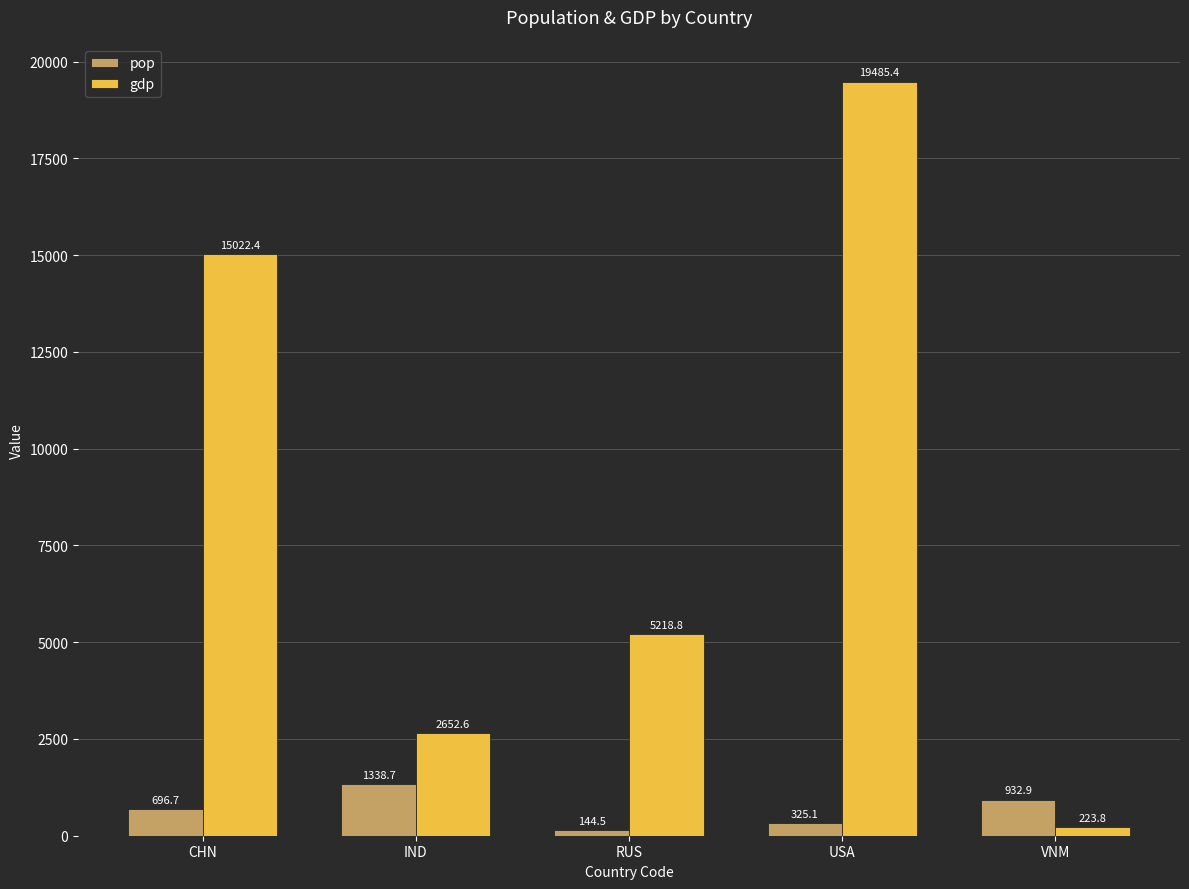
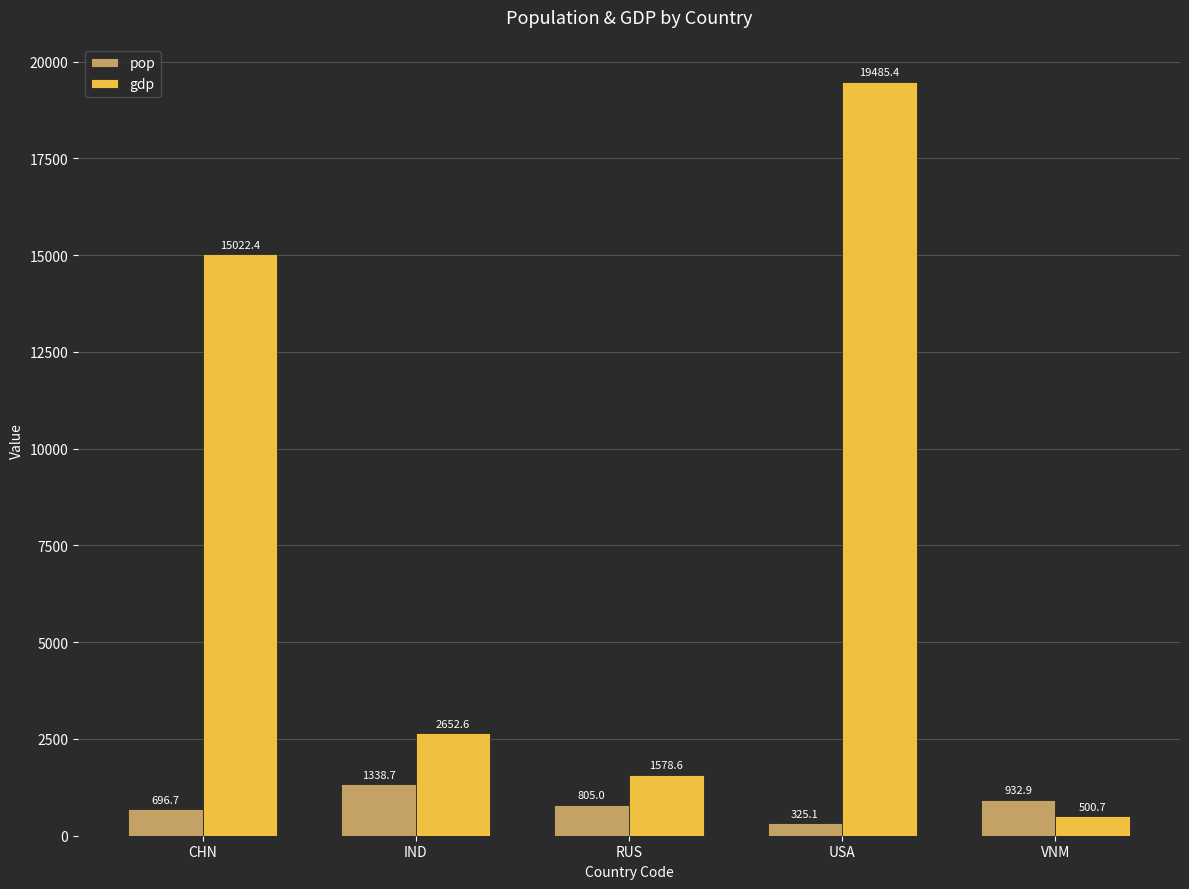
pop, RUS: 144.5 -> 805.0
gdp, RUS: 5218.8 -> 1578.6
gdp, VNM: 223.8 -> 500.7
